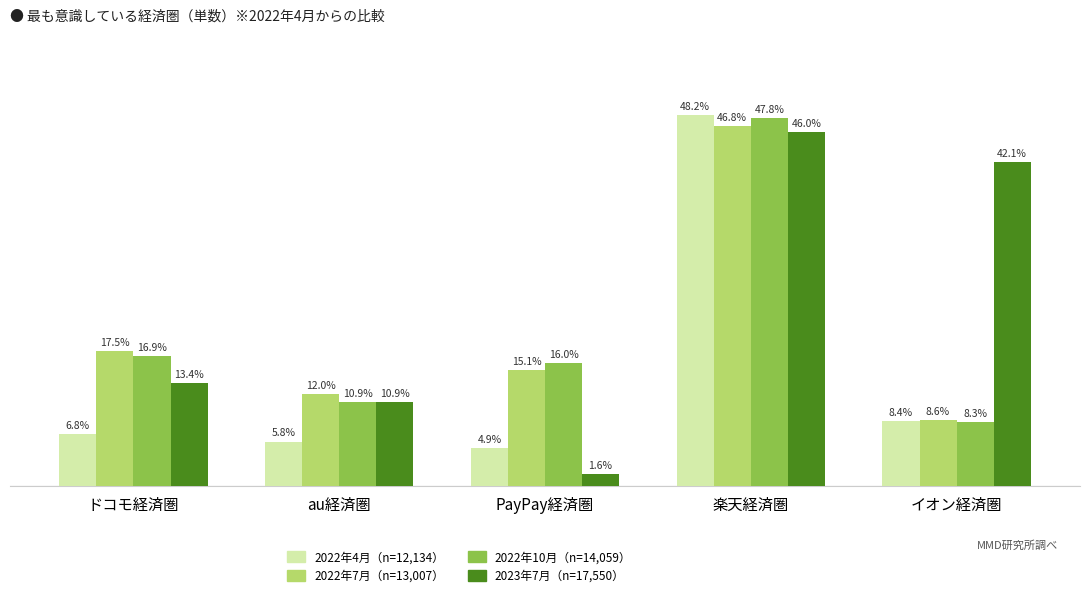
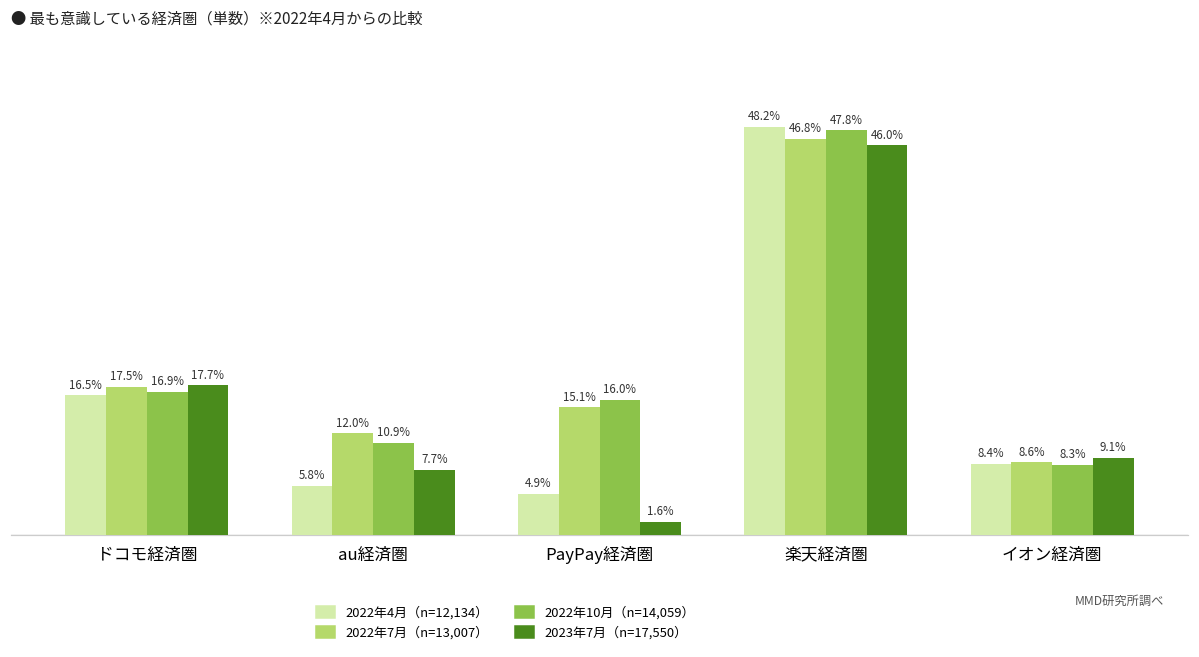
2022年4月（n=12,134）, ドコモ経済圏: 6.8% -> 16.5%
2023年7月（n=17,550）, ドコモ経済圏: 13.4% -> 17.7%
2023年7月（n=17,550）, au経済圏: 10.9% -> 7.7%
2023年7月（n=17,550）, イオン経済圏: 42.1% -> 9.1%
